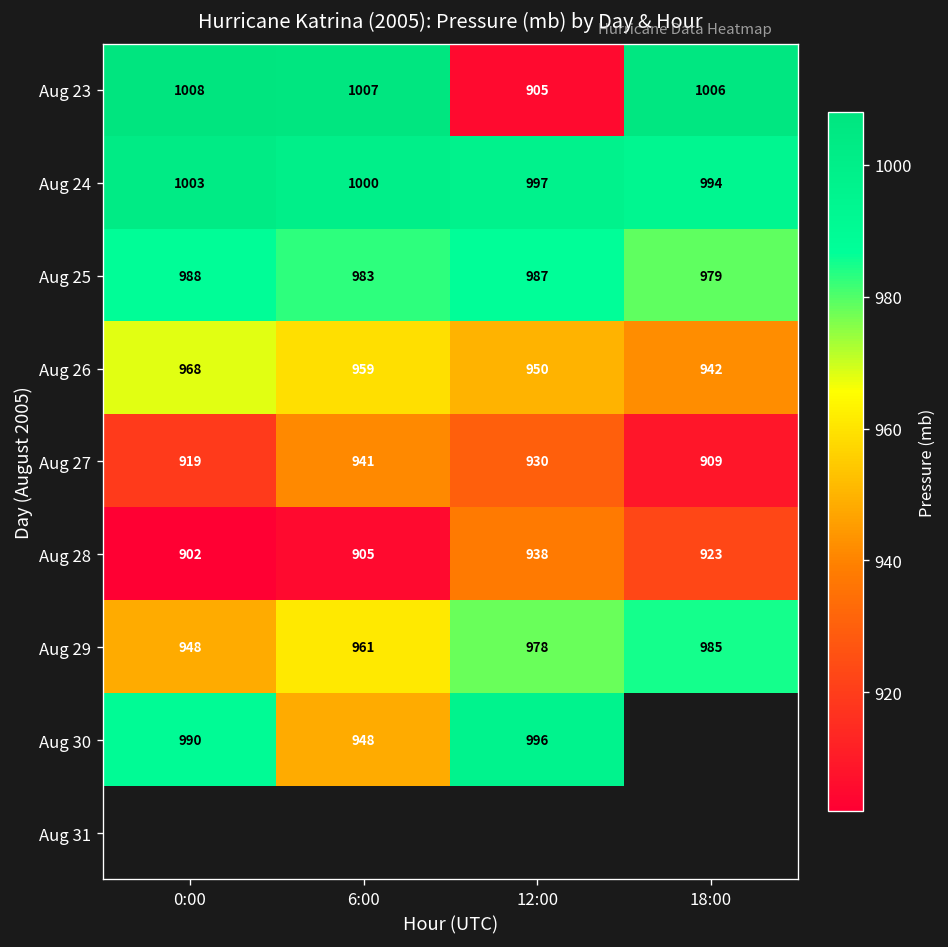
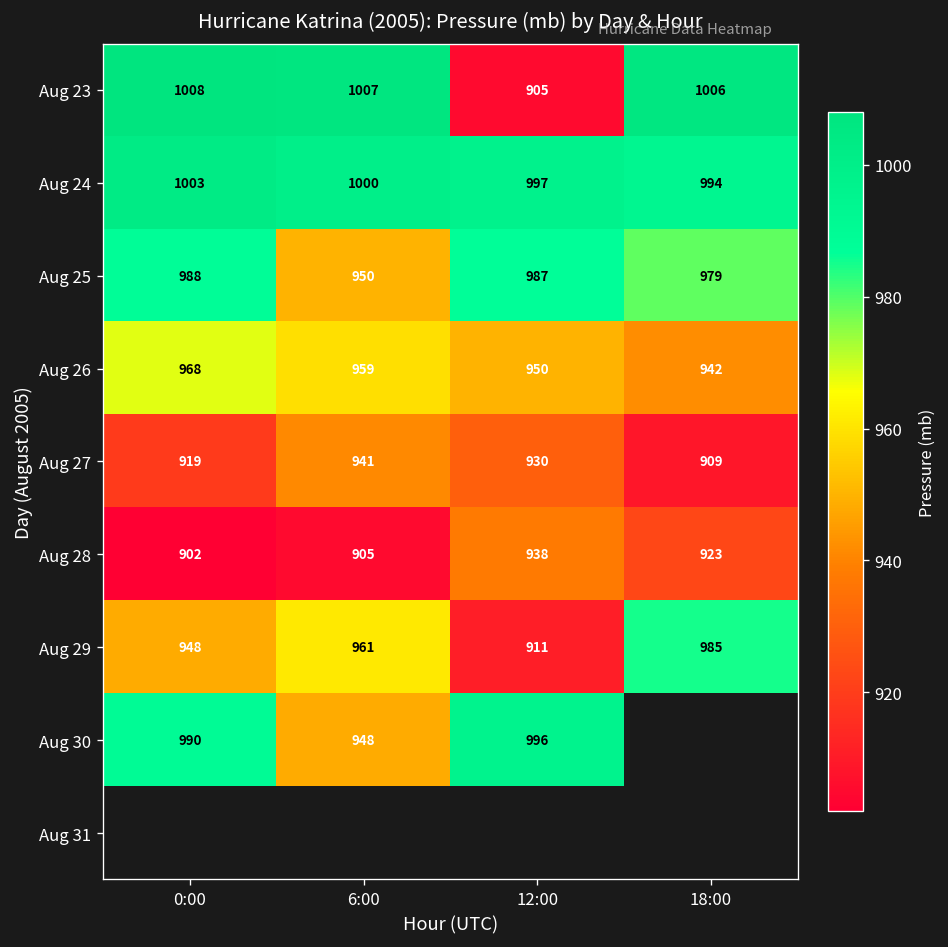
Aug 25, 6:00: 983 -> 950
Aug 29, 12:00: 978 -> 911
